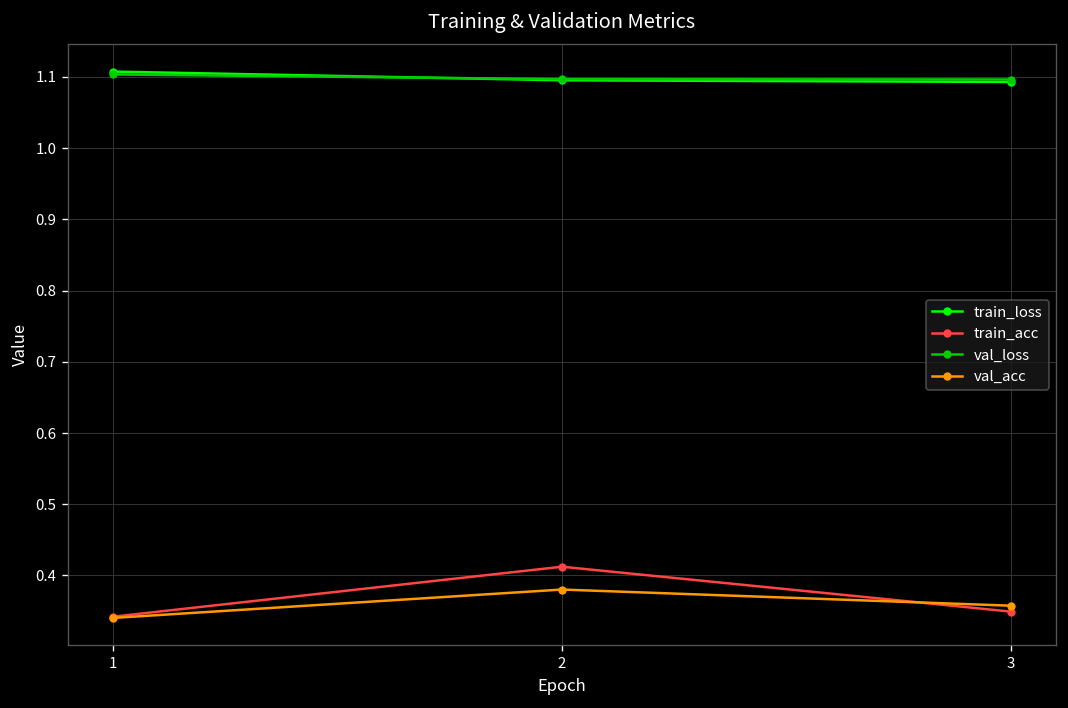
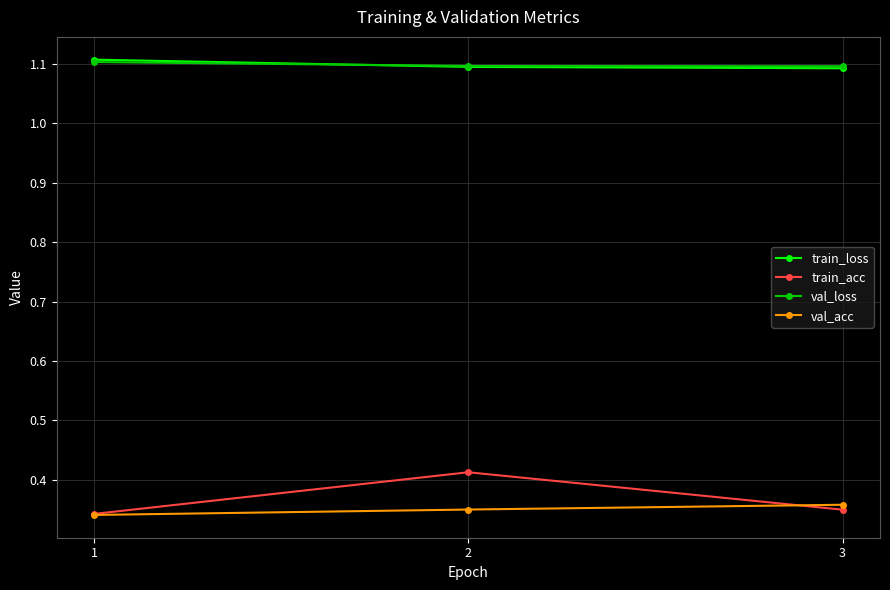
val_acc, 2: 0.38 -> 0.35
